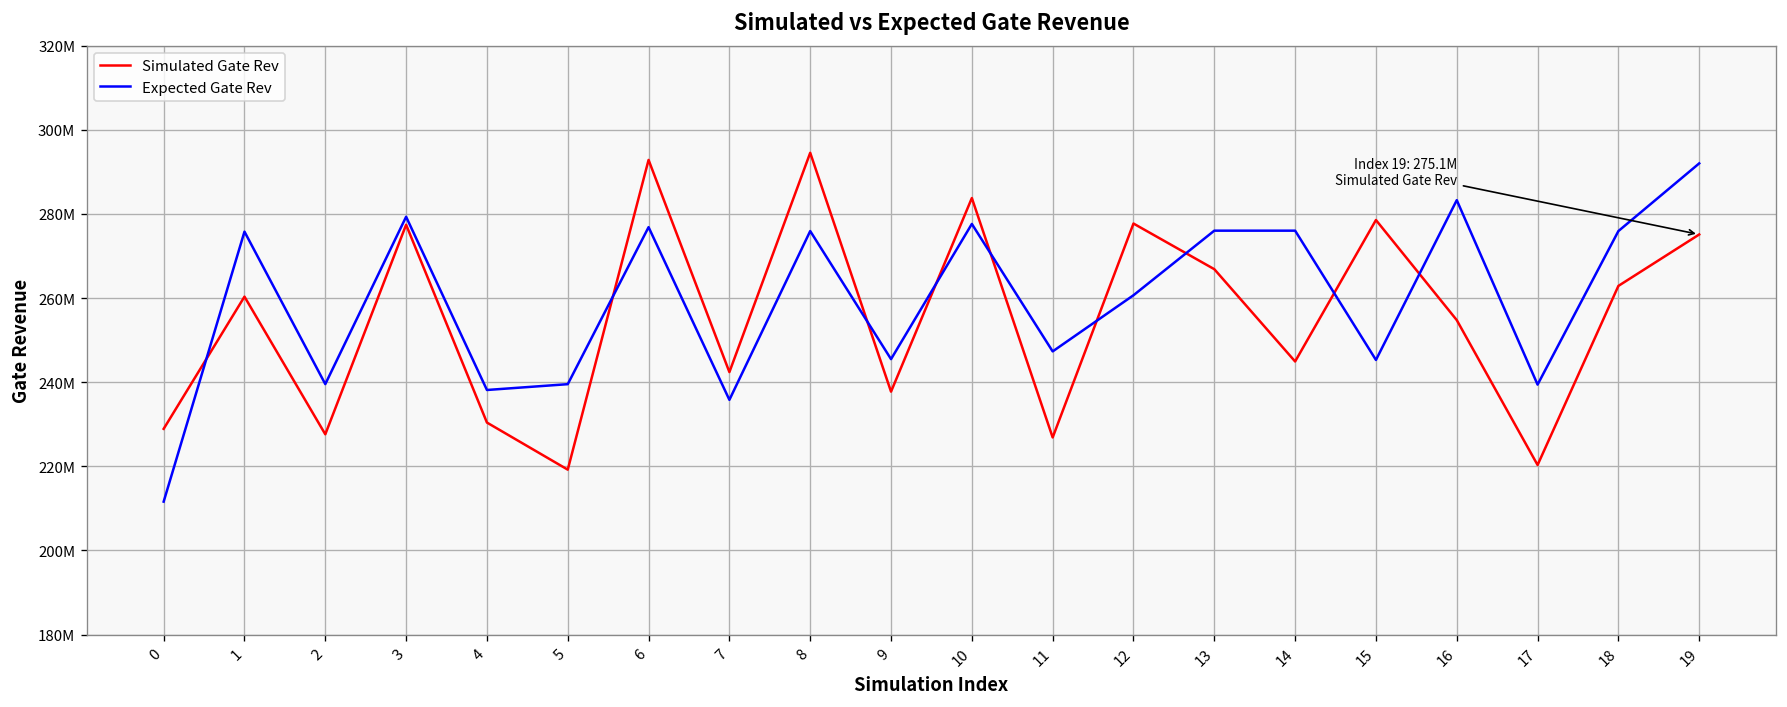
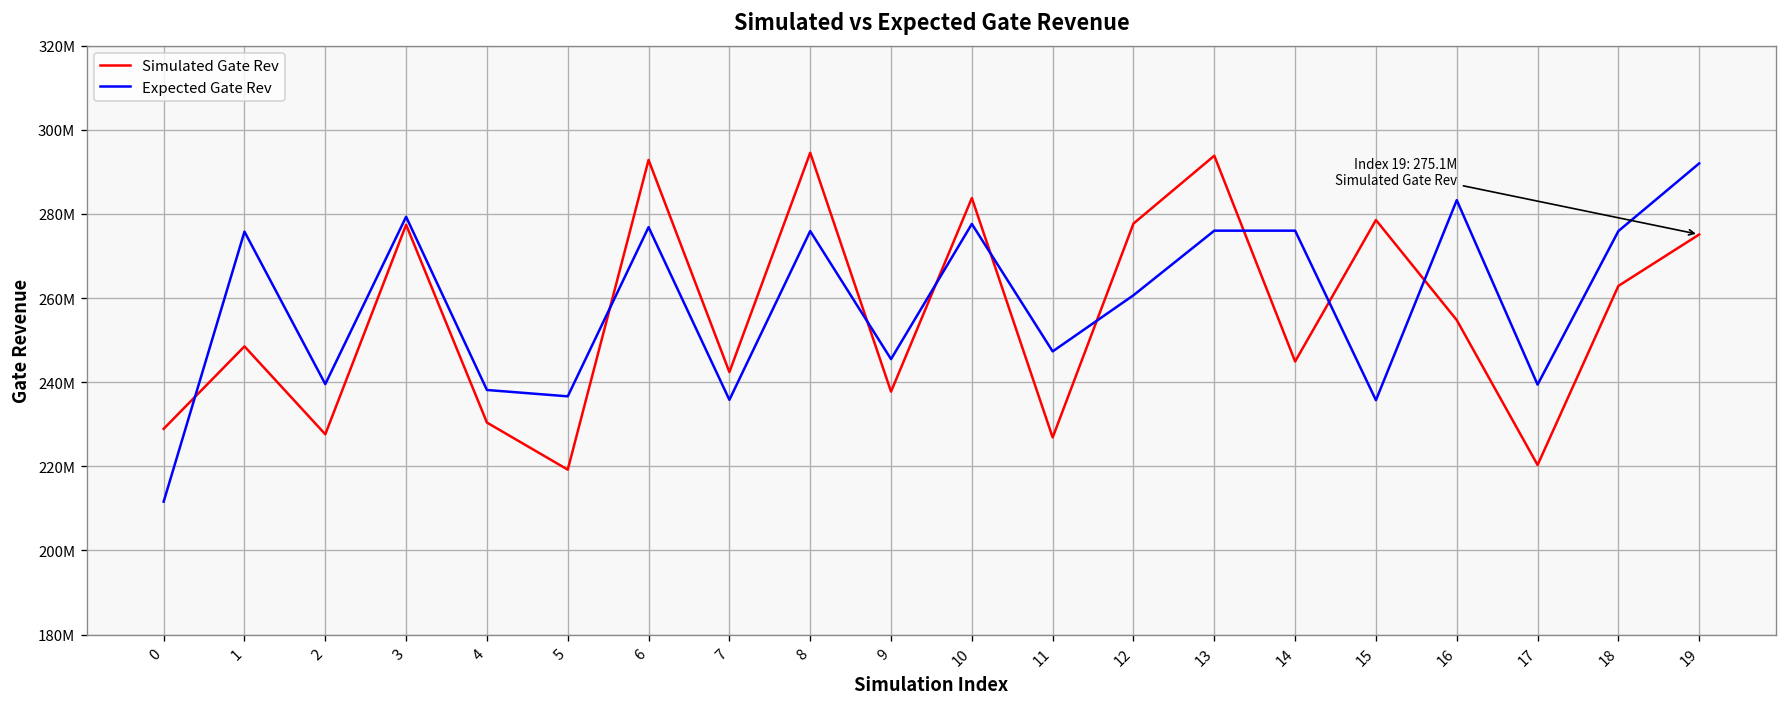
Simulated Gate Rev, 1: 260000000 -> 249000000
Expected Gate Rev, 5: 240000000 -> 237000000
Simulated Gate Rev, 13: 267000000 -> 294000000
Expected Gate Rev, 15: 245000000 -> 236000000
